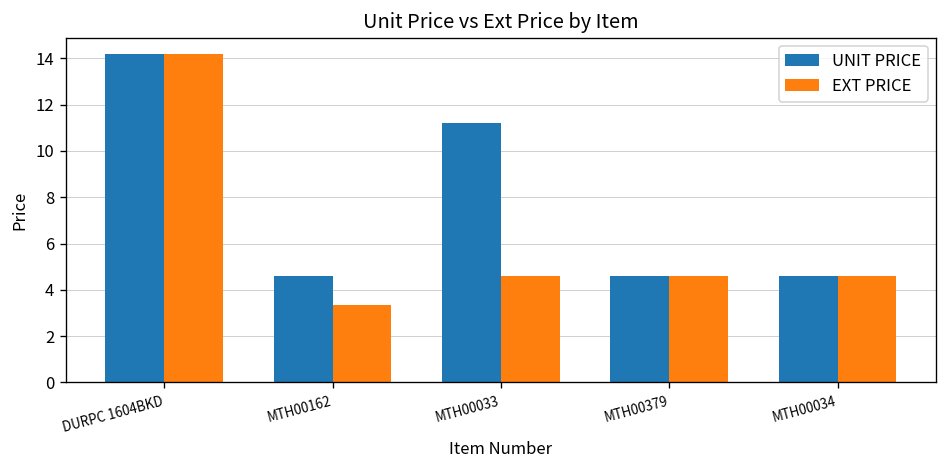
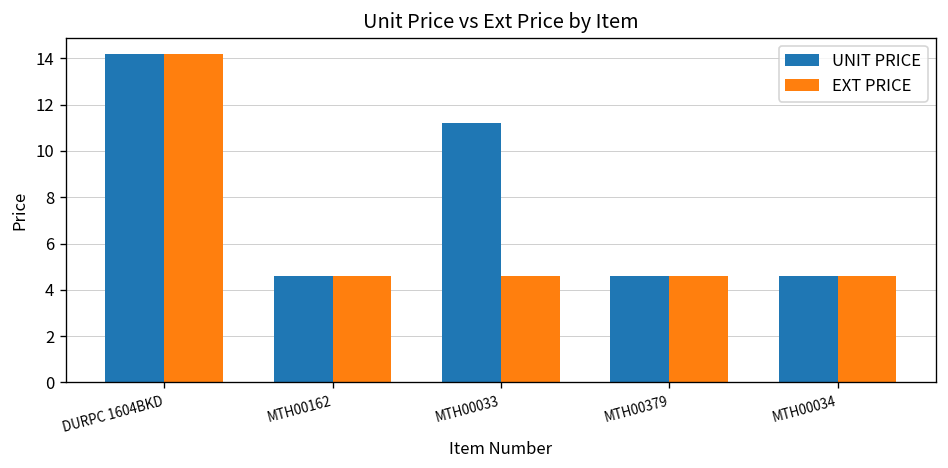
EXT PRICE, MTH00162: 3.4 -> 4.6
